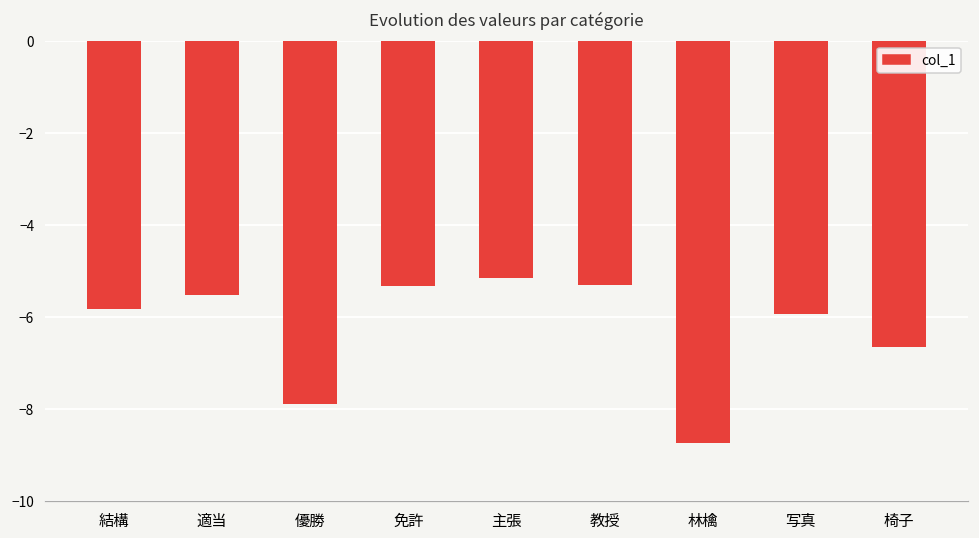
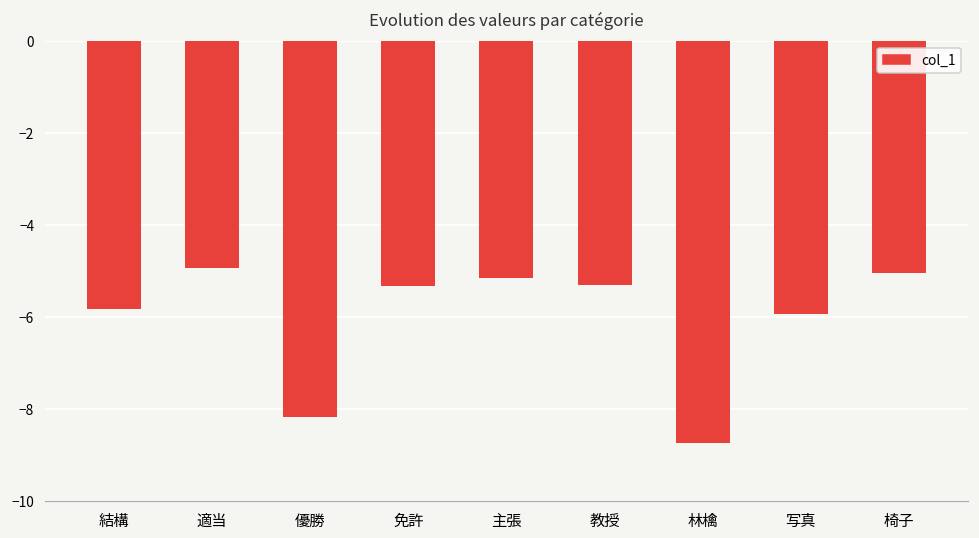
適当: -5.5 -> -4.9
優勝: -7.9 -> -8.2
椅子: -6.6 -> -5.1
